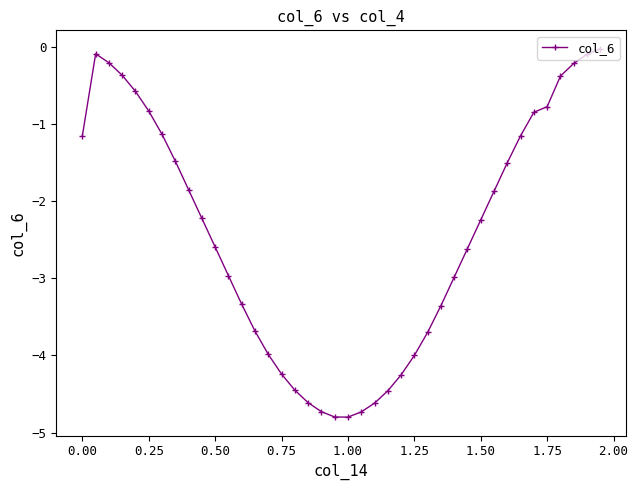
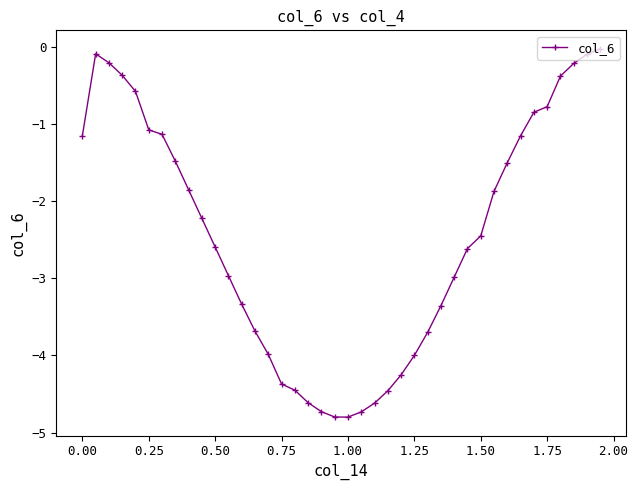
0.25: -0.8 -> -1.1
0.75: -4.2 -> -4.4
1.50: -2.2 -> -2.5
